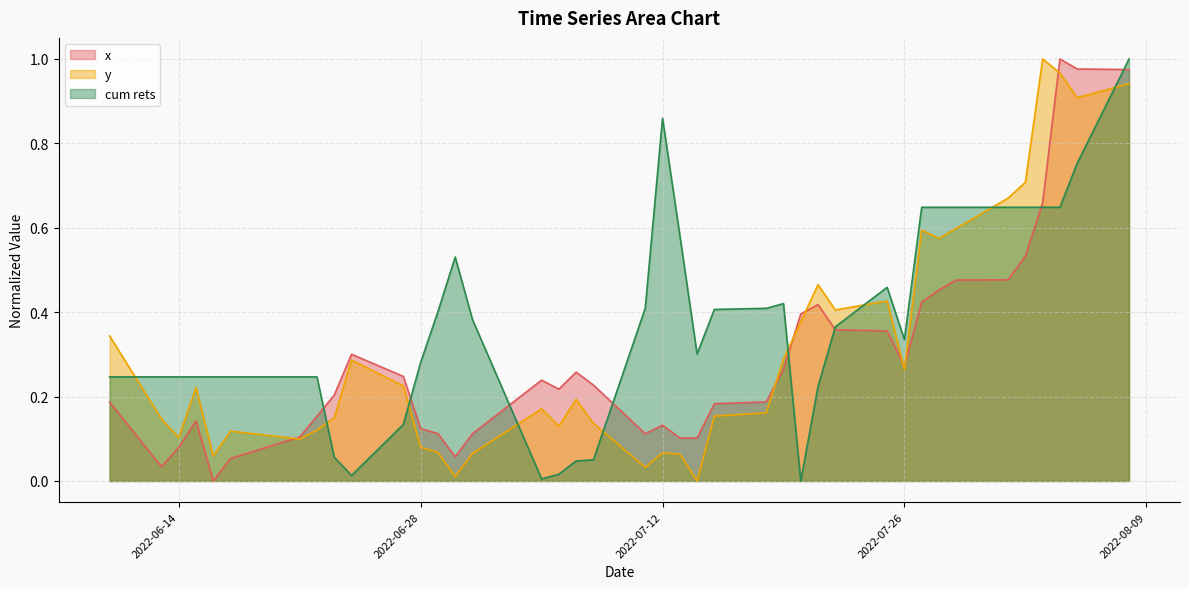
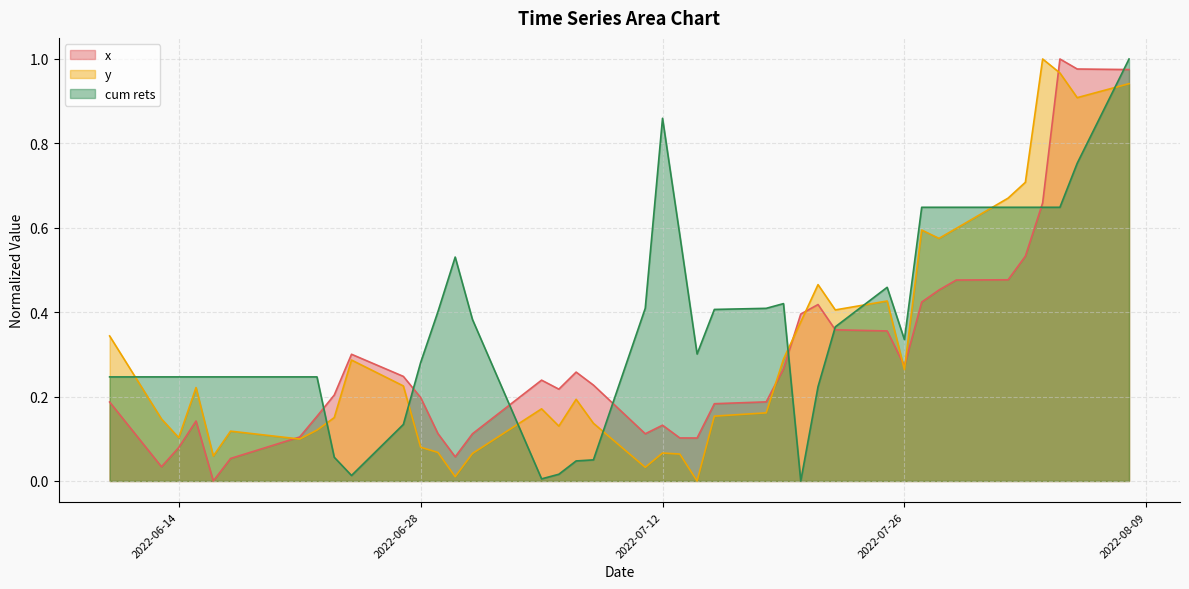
x, 2022-06-28: 0.12 -> 0.20
